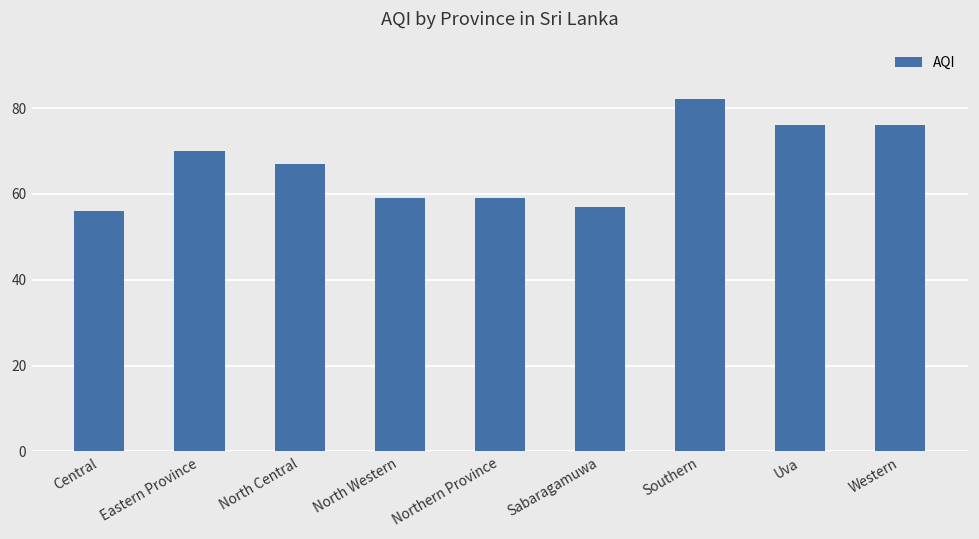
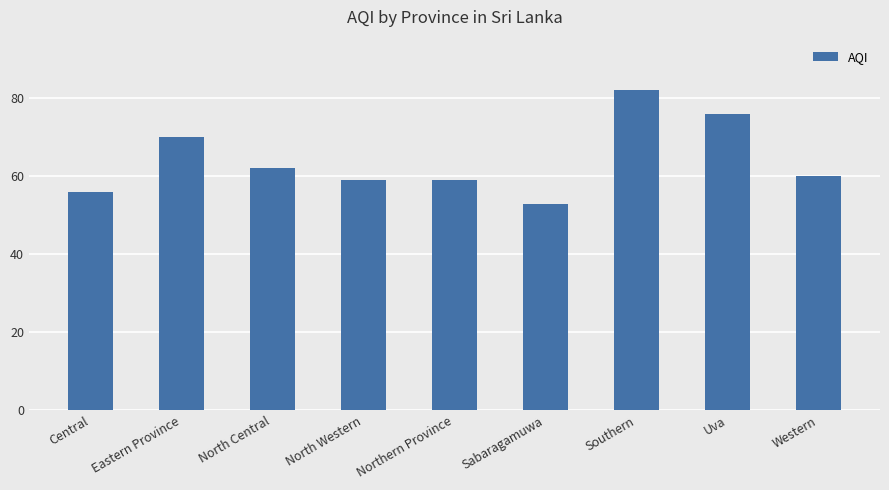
North Central: 67 -> 62
Sabaragamuwa: 57 -> 53
Western: 76 -> 60
